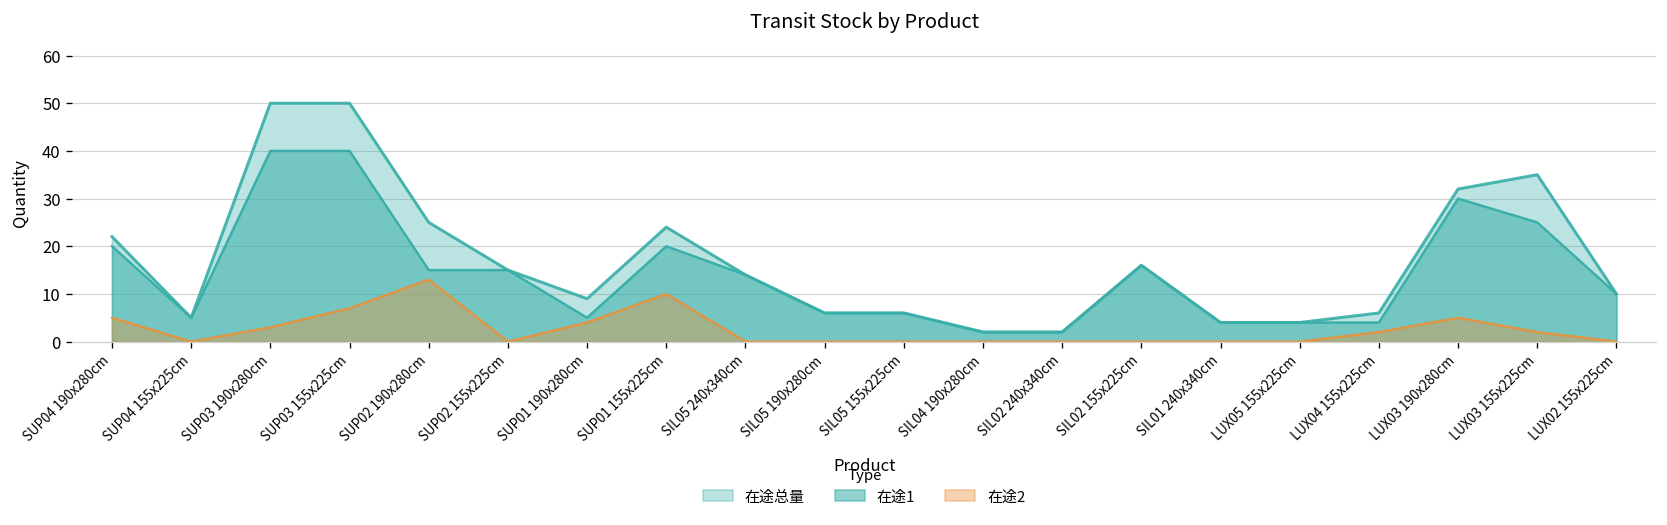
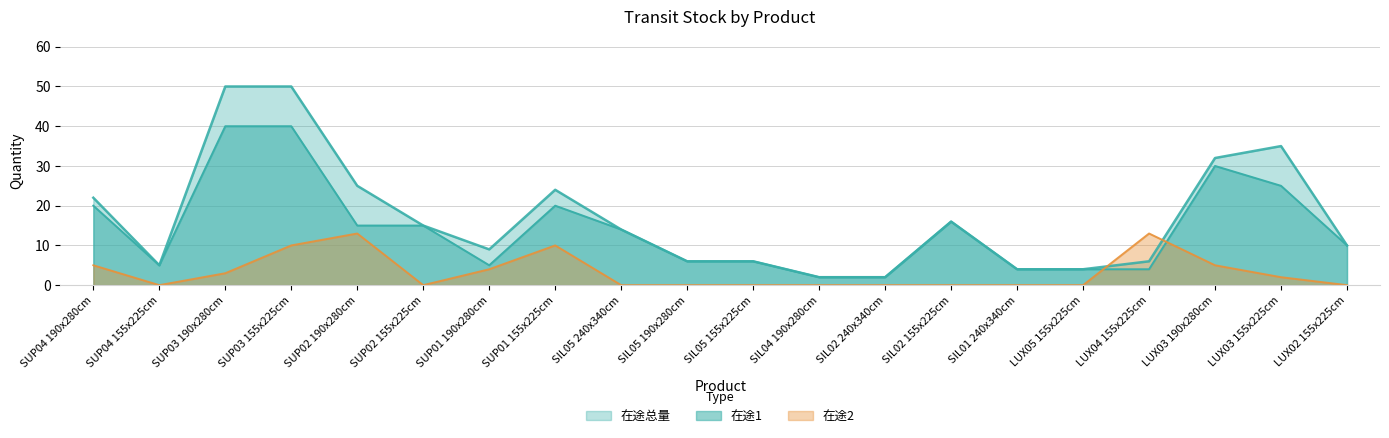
在途2, SUP03 155x225cm: 7 -> 10
在途2, LUX04 155x225cm: 2 -> 13
